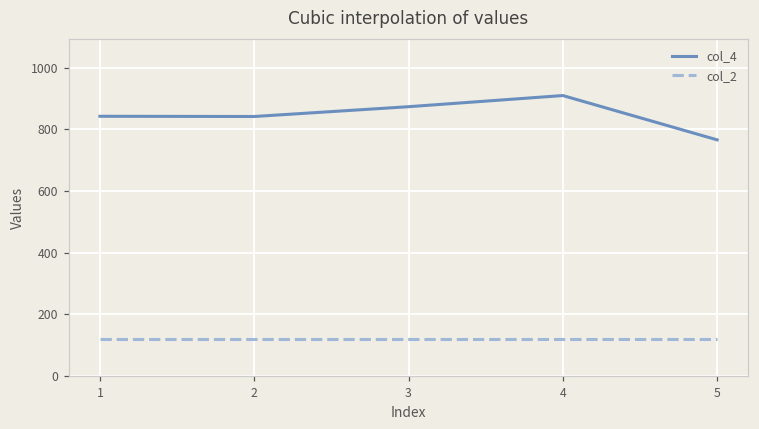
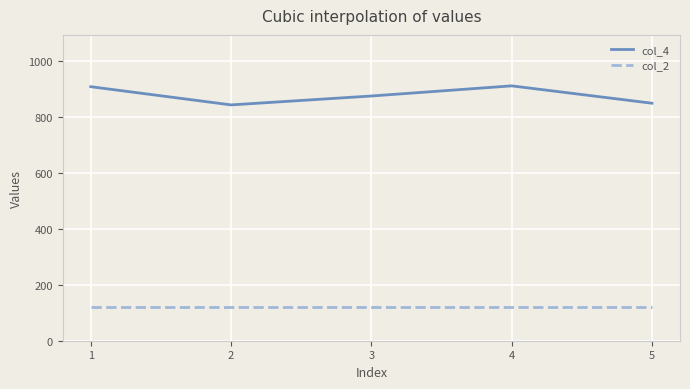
col_4, 1: 840 -> 910
col_4, 5: 770 -> 850
